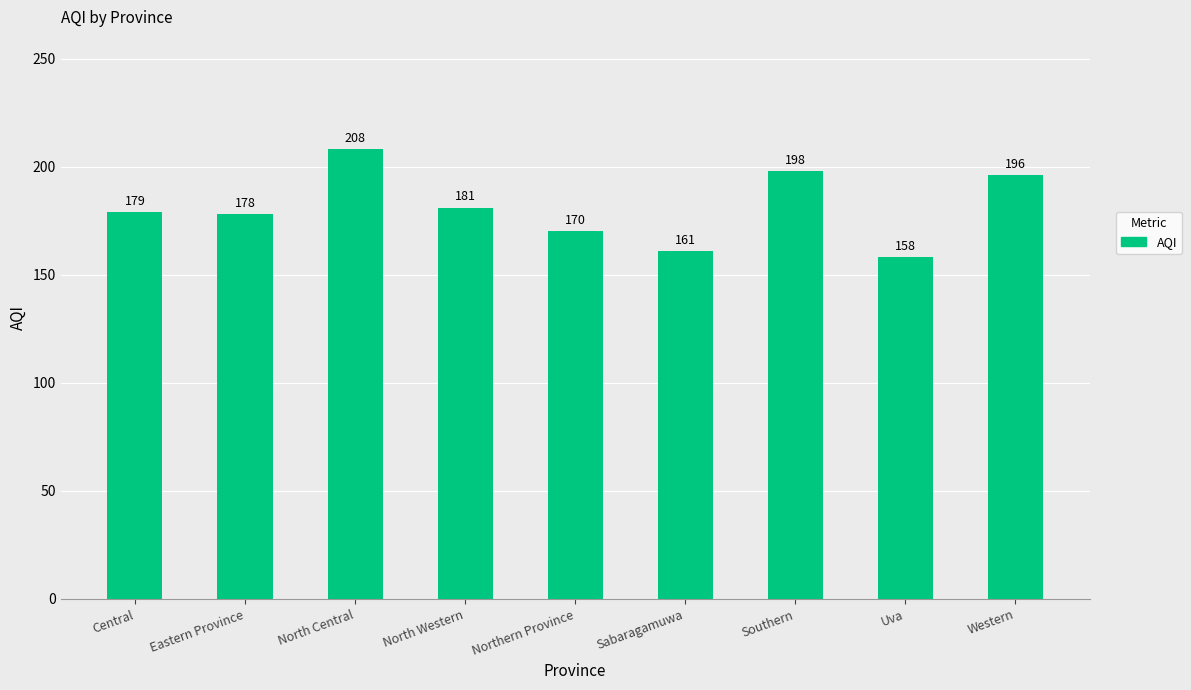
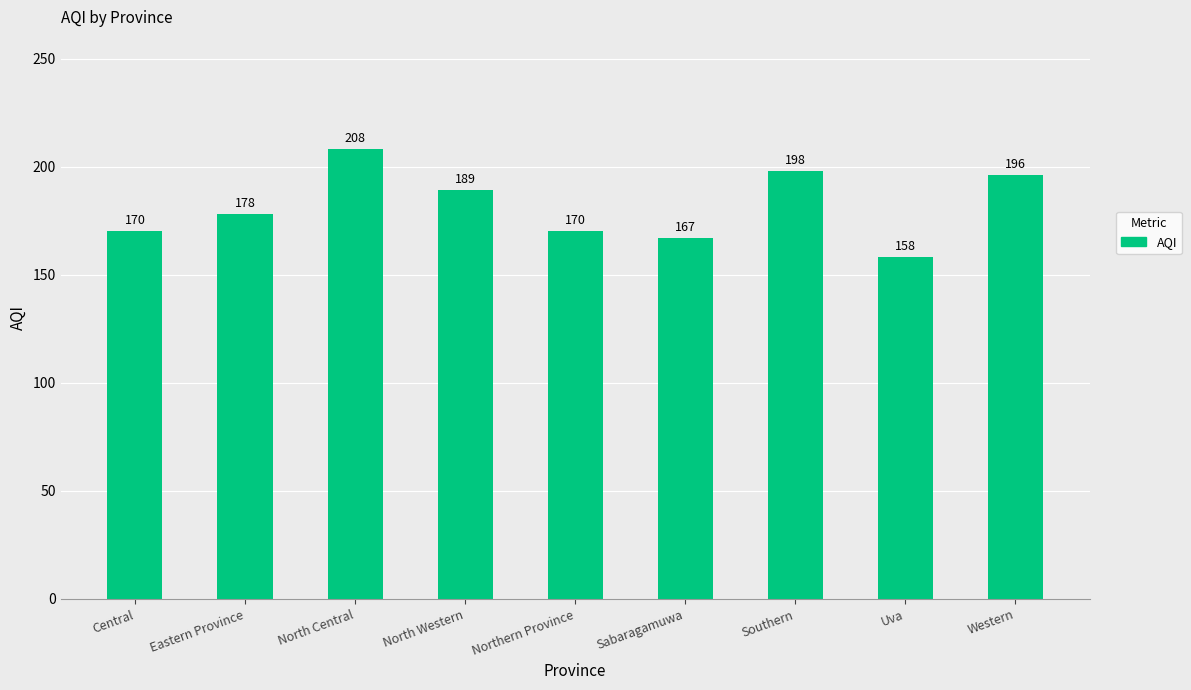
Central: 179 -> 170
North Western: 181 -> 189
Sabaragamuwa: 161 -> 167
